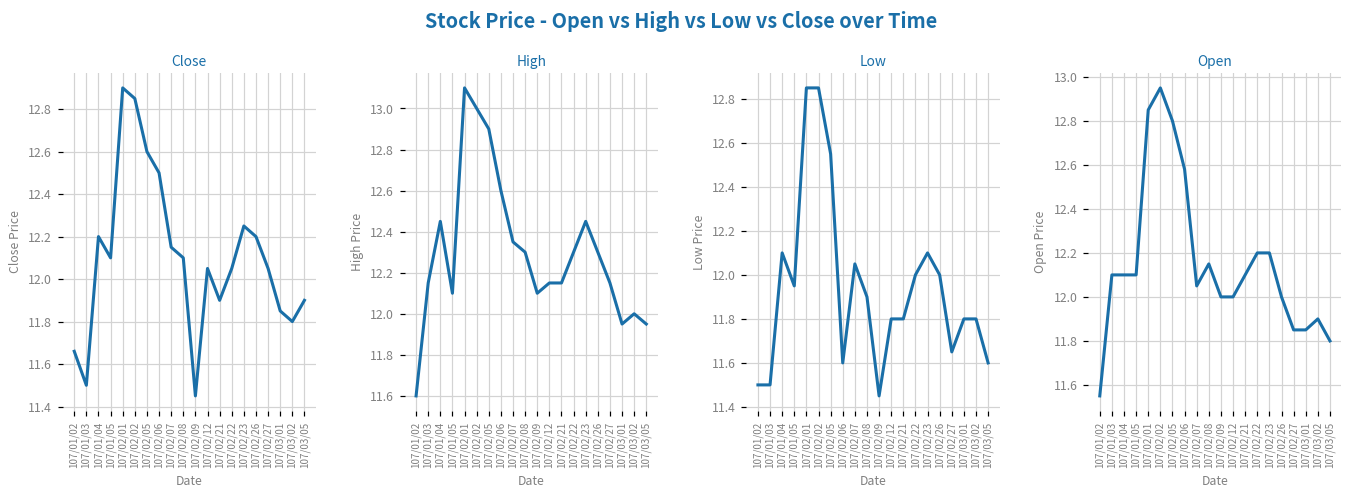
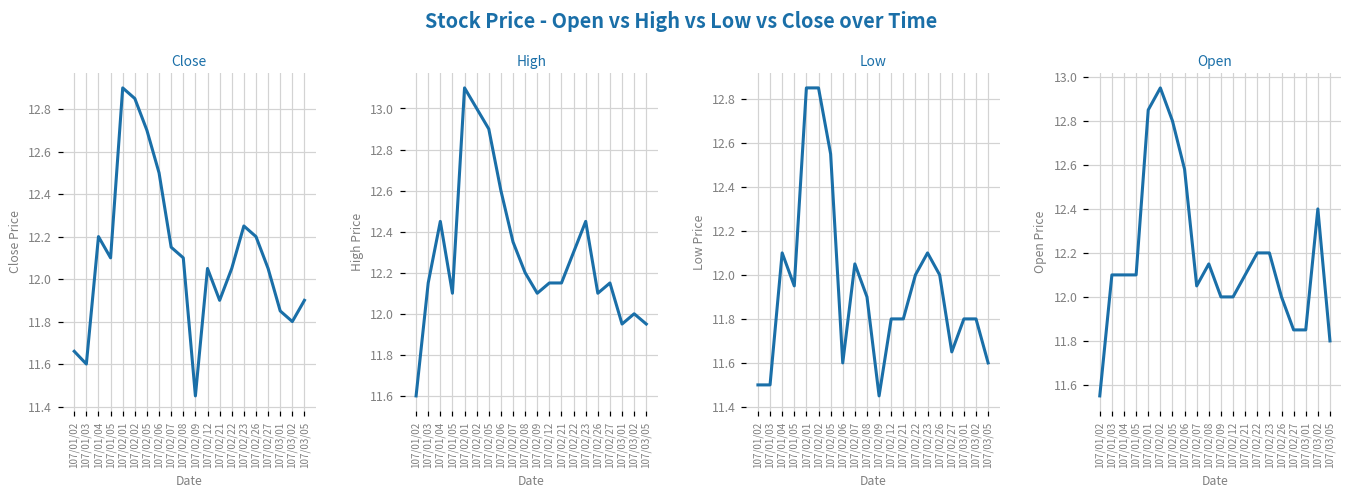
Close, 107/01/03: 11.5 -> 11.6
Close, 107/02/05: 12.6 -> 12.7
High, 107/02/08: 12.3 -> 12.2
High, 107/02/26: 12.3 -> 12.1
Open, 107/03/02: 11.9 -> 12.4
